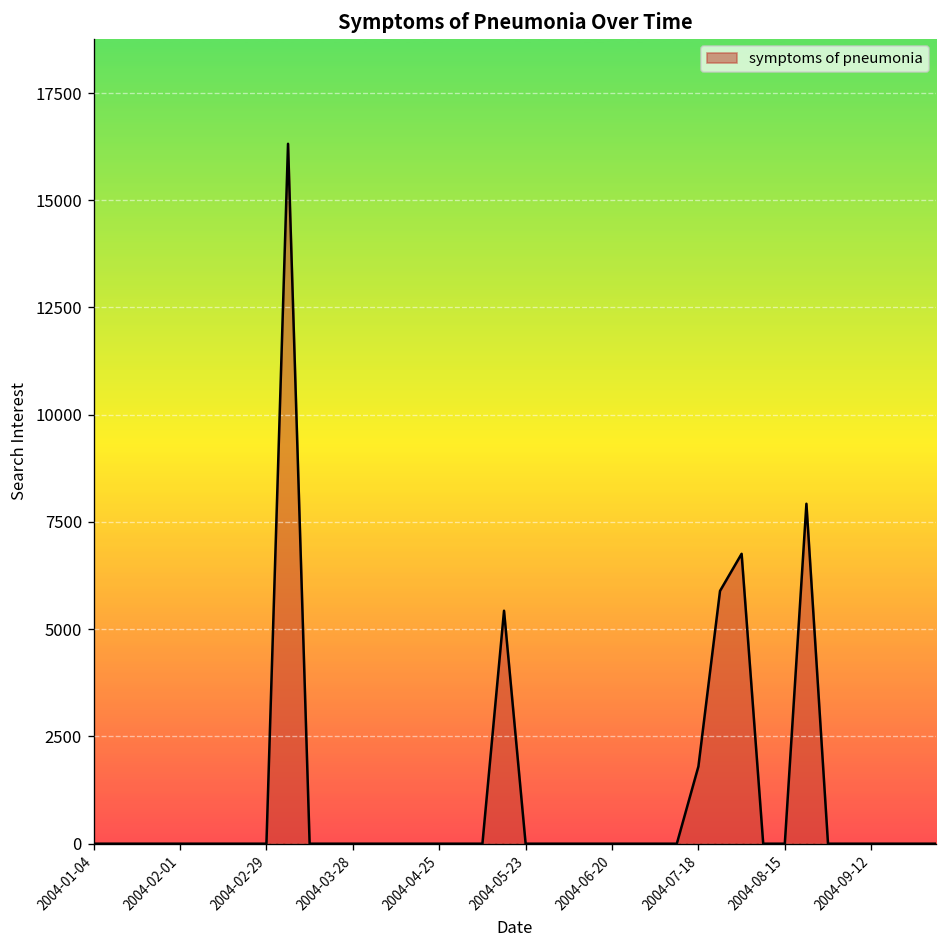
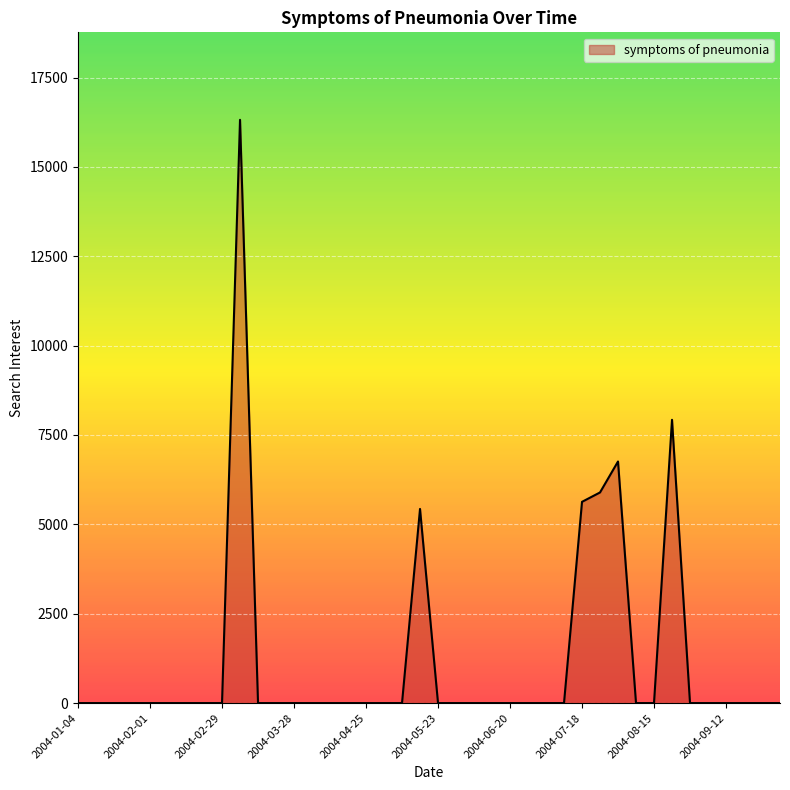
2004-07-18: 1800 -> 5600
